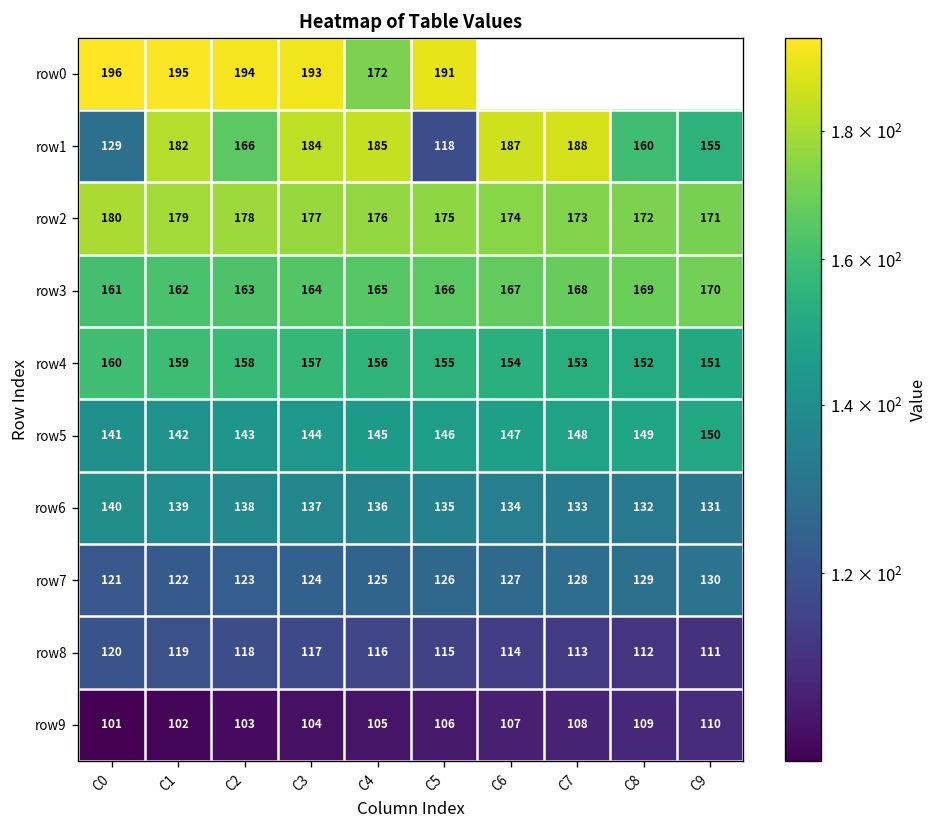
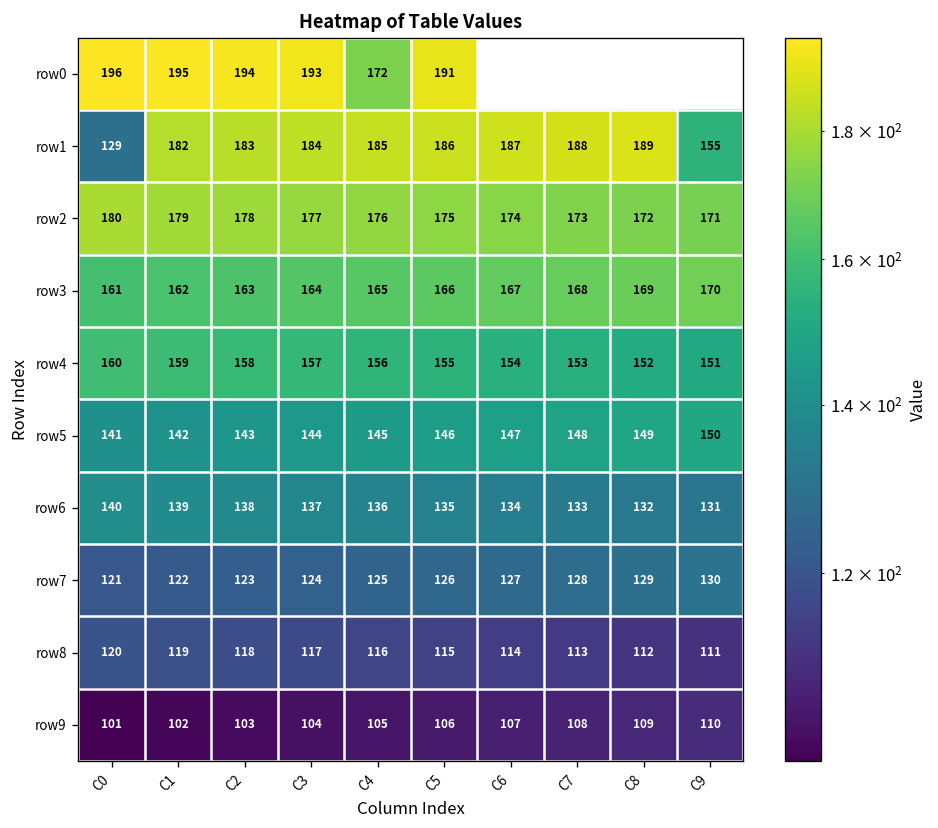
row1, C2: 166 -> 183
row1, C5: 118 -> 186
row1, C8: 160 -> 189
